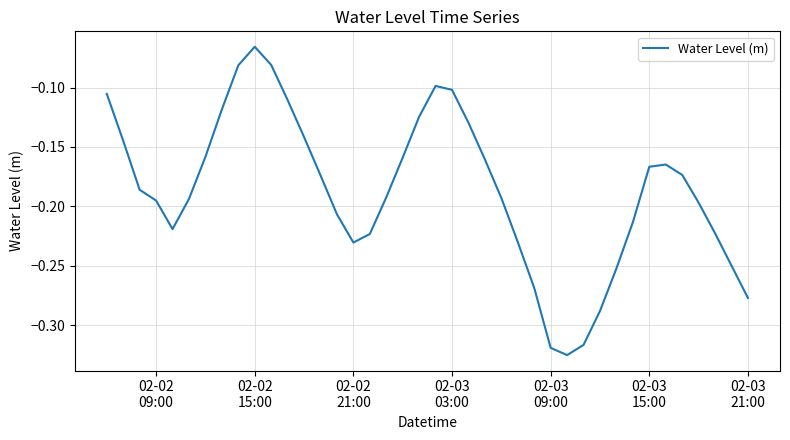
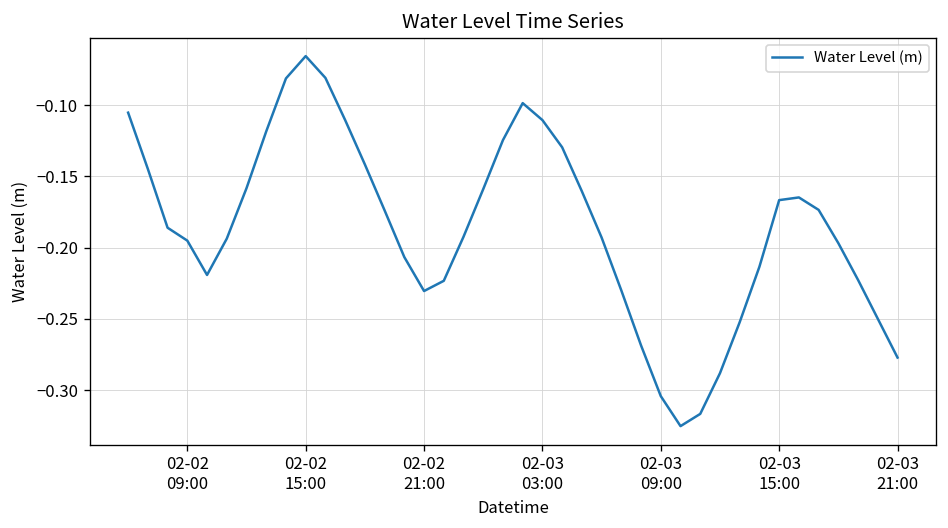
02-03 03:00: -0.102 -> -0.111
02-03 09:00: -0.319 -> -0.304
